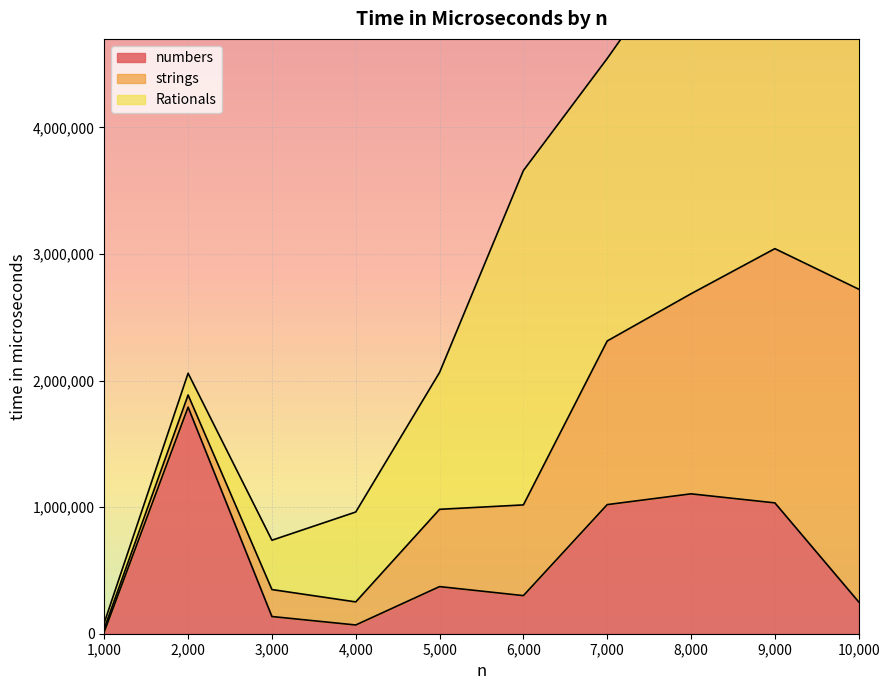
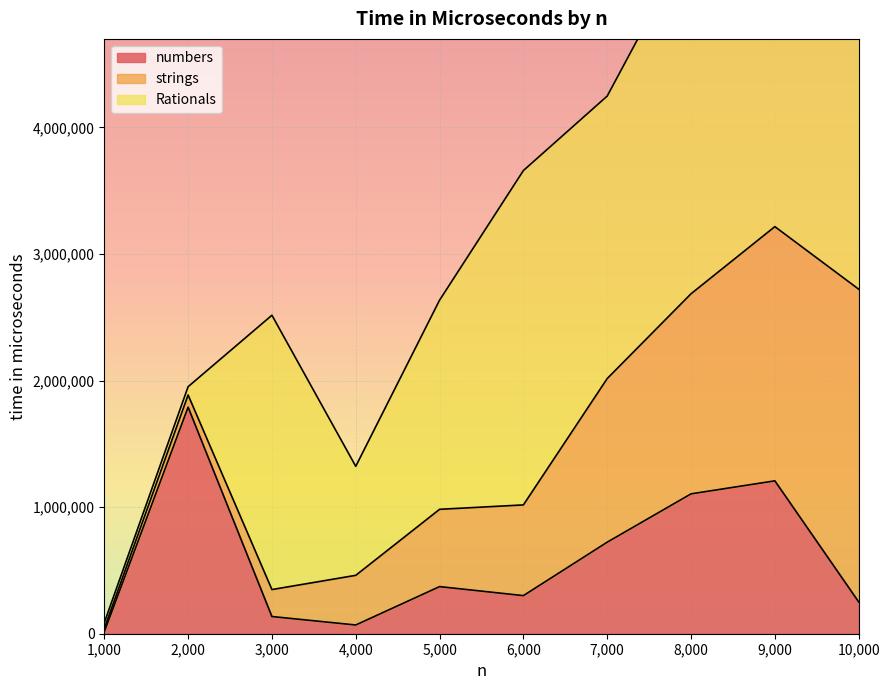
Rationals, 2,000: 170,000 -> 70,000
Rationals, 3,000: 390,000 -> 2,170,000
strings, 4,000: 180,000 -> 390,000
Rationals, 4,000: 710,000 -> 860,000
Rationals, 5,000: 1,080,000 -> 1,650,000
numbers, 7,000: 1,020,000 -> 720,000
numbers, 9,000: 1,030,000 -> 1,210,000
